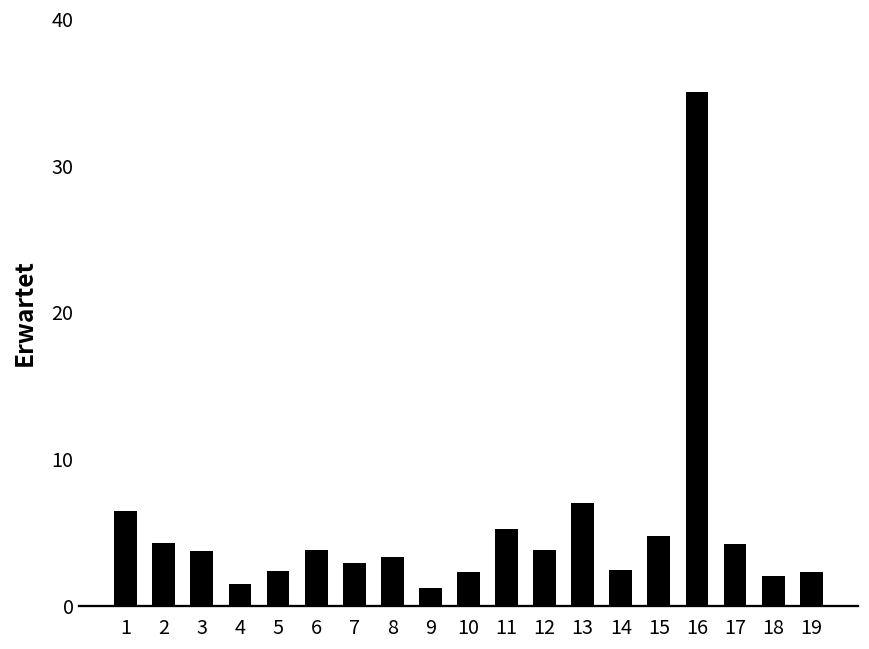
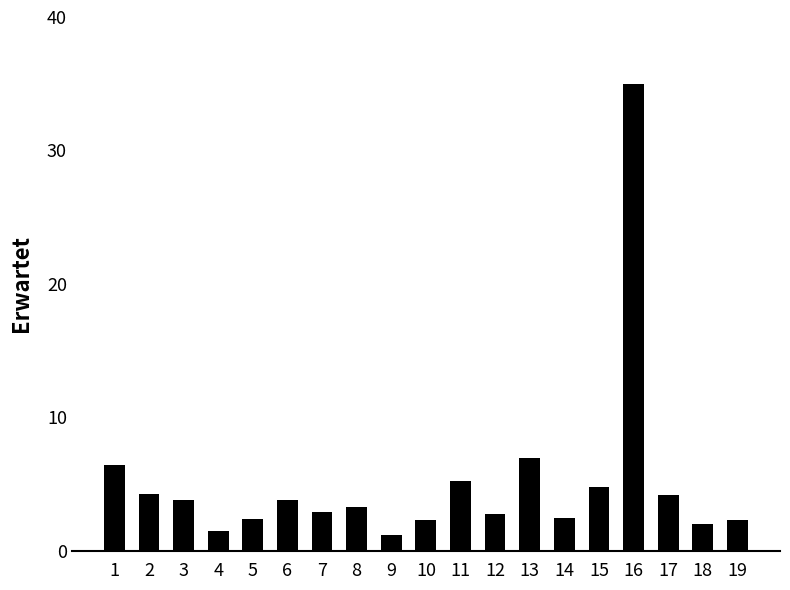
12: 3.8 -> 2.7
